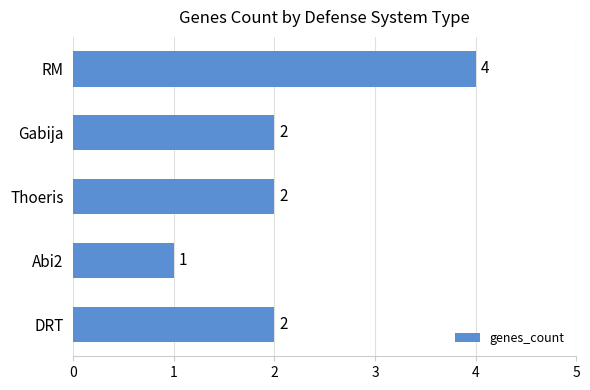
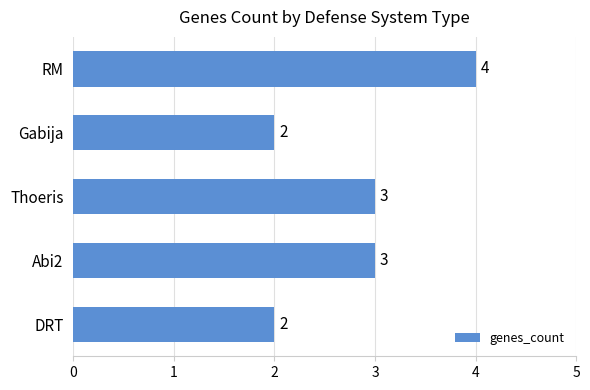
Thoeris: 2 -> 3
Abi2: 1 -> 3
